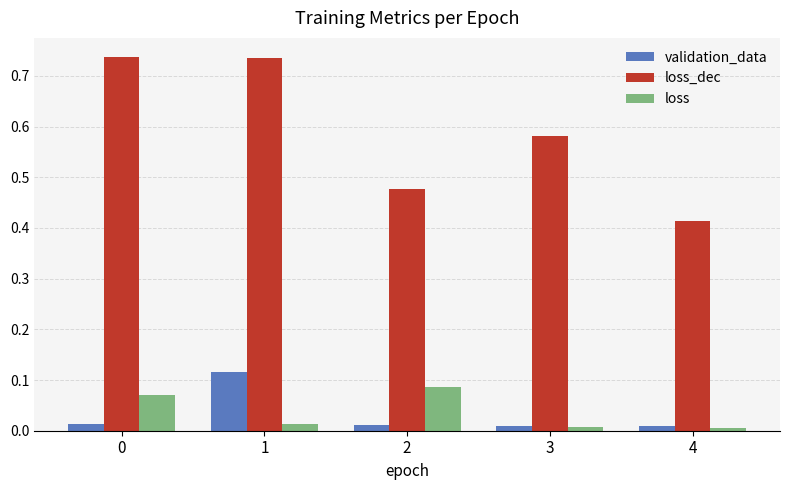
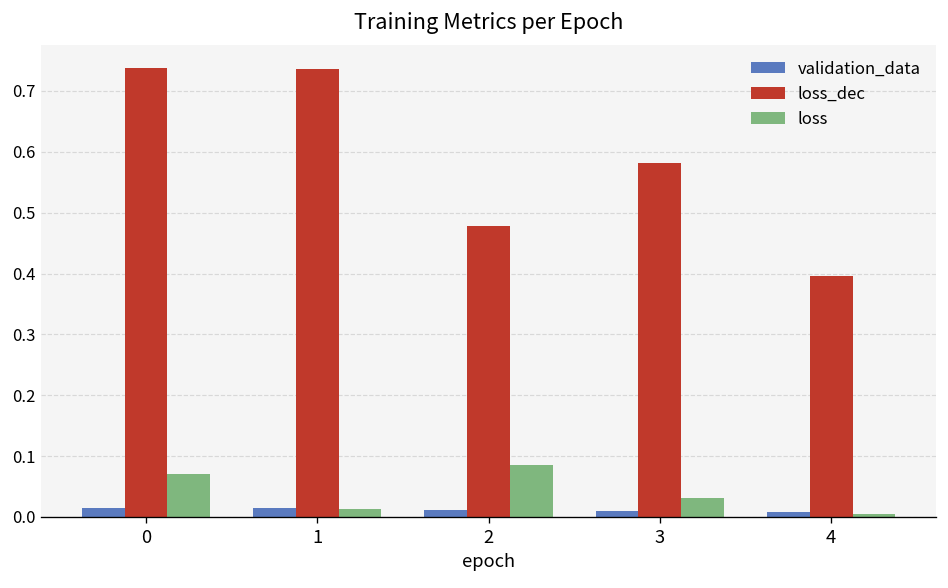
validation_data, 1: 0.12 -> 0.01
loss, 3: 0.01 -> 0.03
loss_dec, 4: 0.41 -> 0.40
